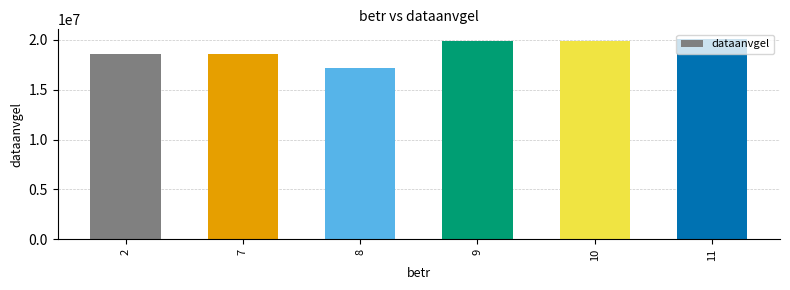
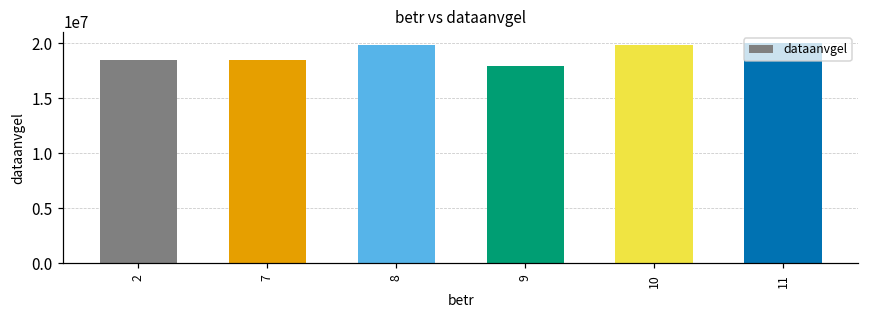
8: 17000000 -> 20000000
9: 20000000 -> 18000000
